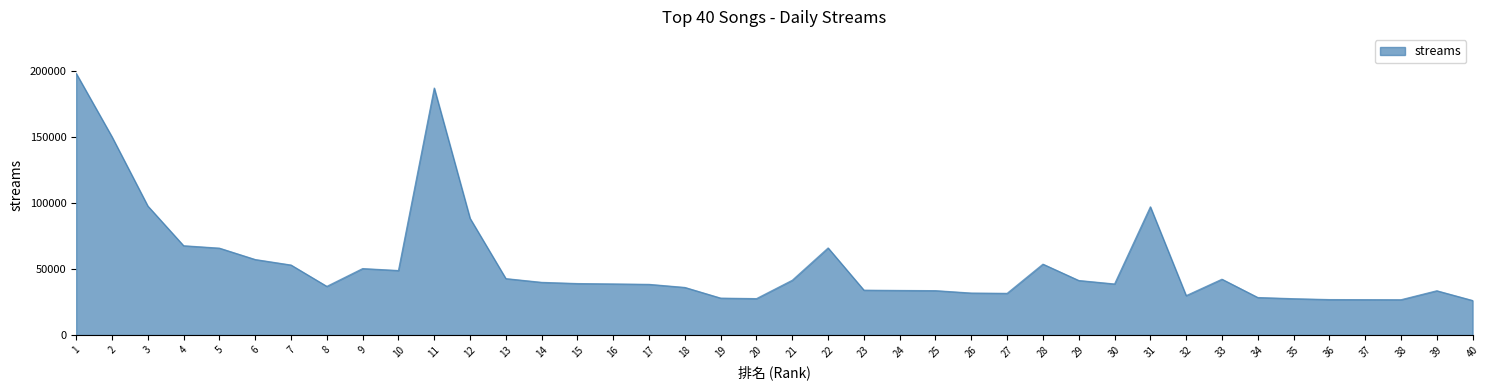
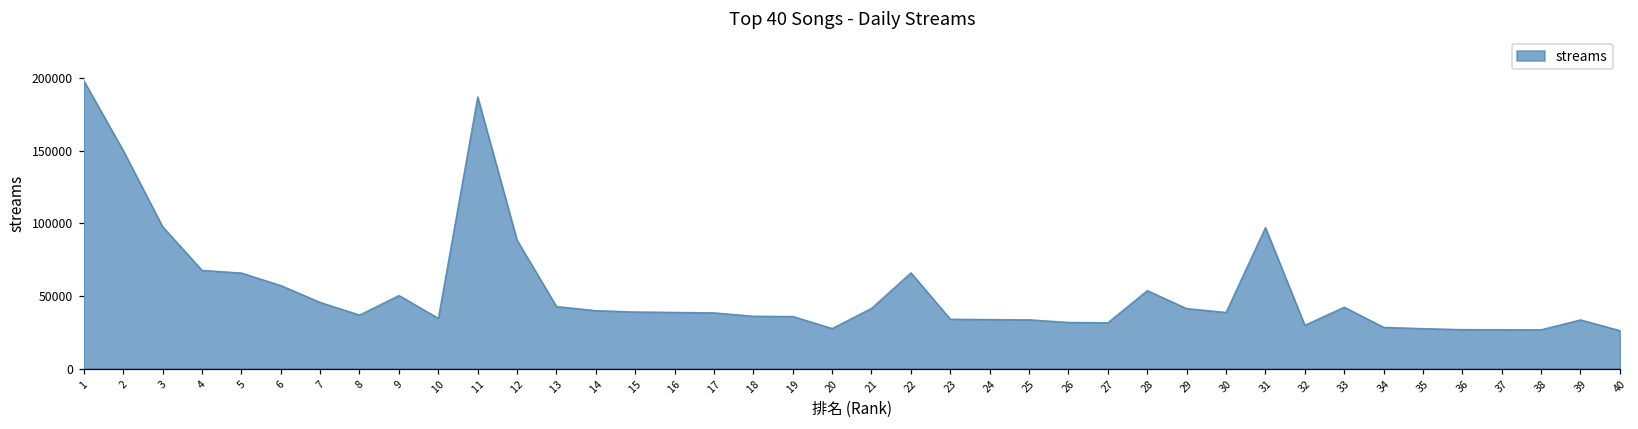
7: 53000 -> 46000
10: 49000 -> 35000
19: 28000 -> 36000
